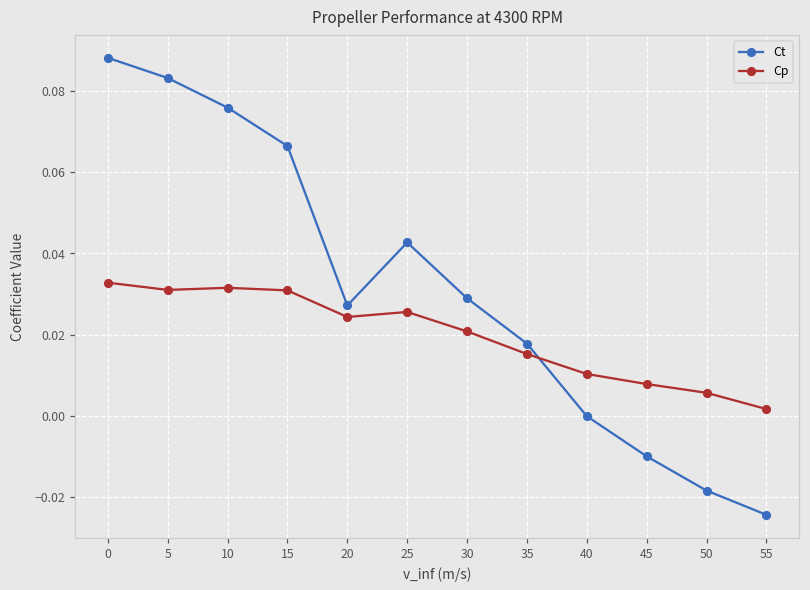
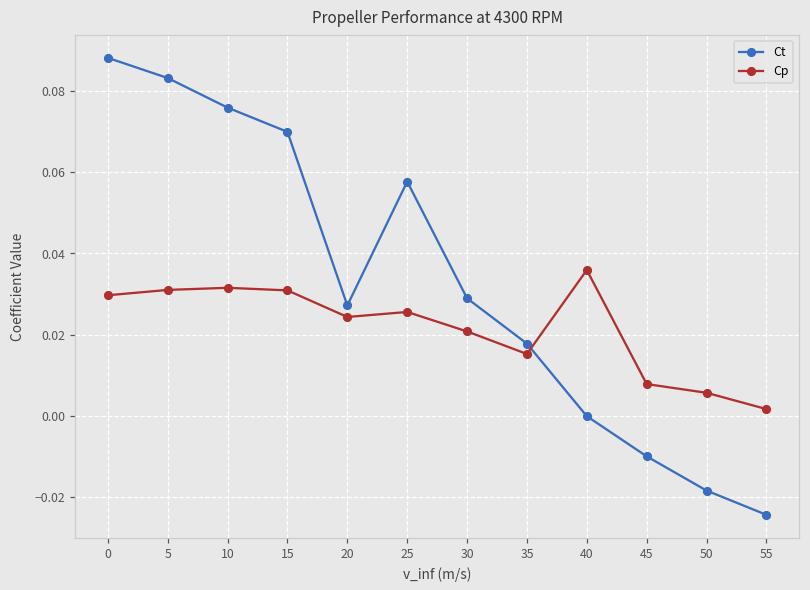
Cp, 0: 0.033 -> 0.030
Ct, 15: 0.066 -> 0.070
Ct, 25: 0.043 -> 0.058
Cp, 40: 0.010 -> 0.036
